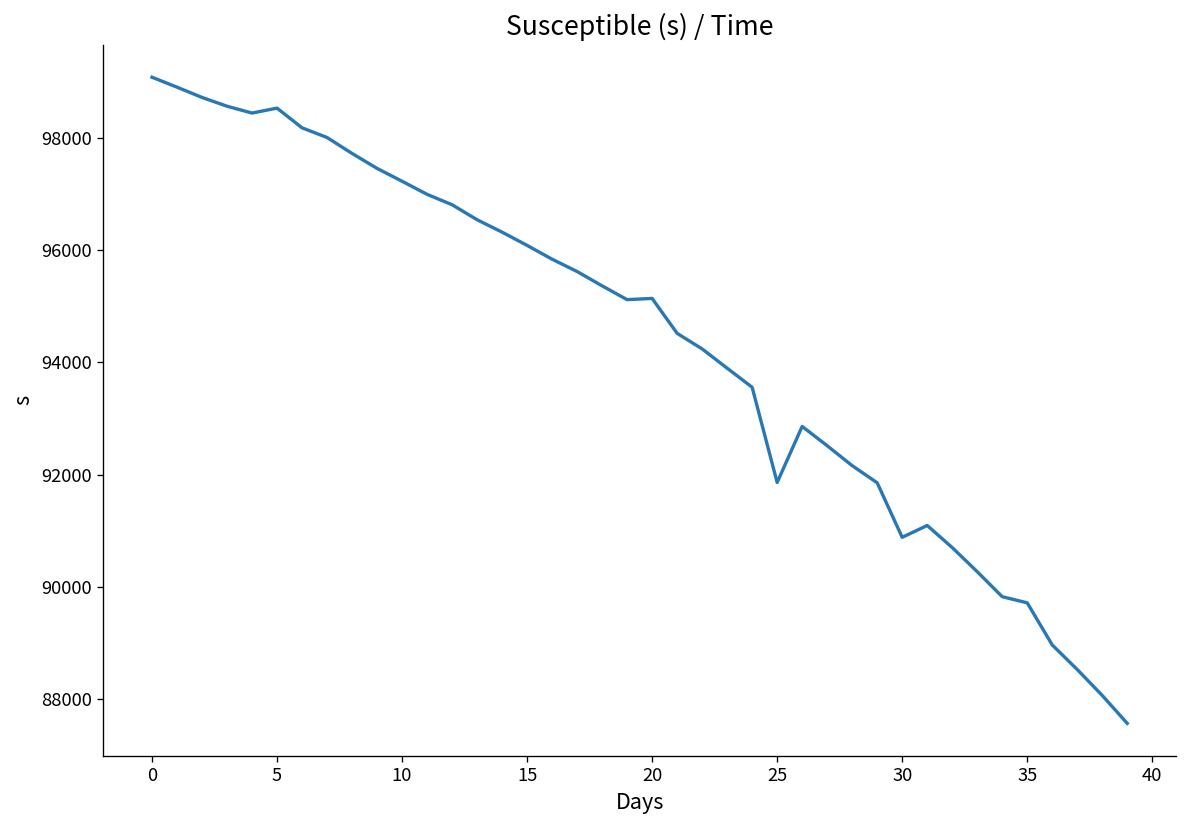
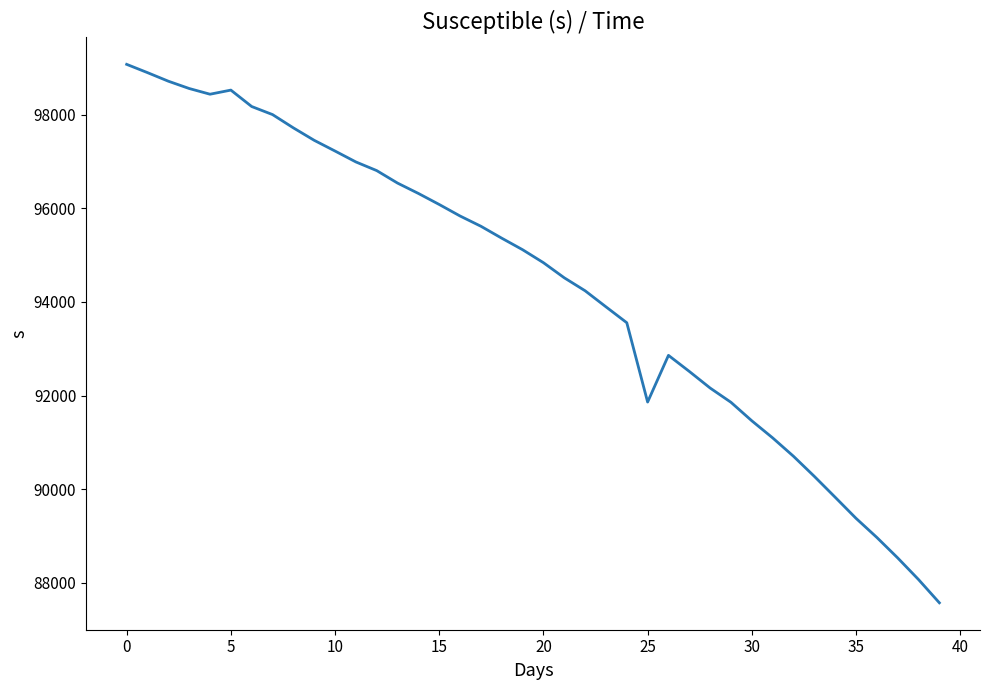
20: 95100 -> 94800
30: 90900 -> 91500
35: 89700 -> 89400
